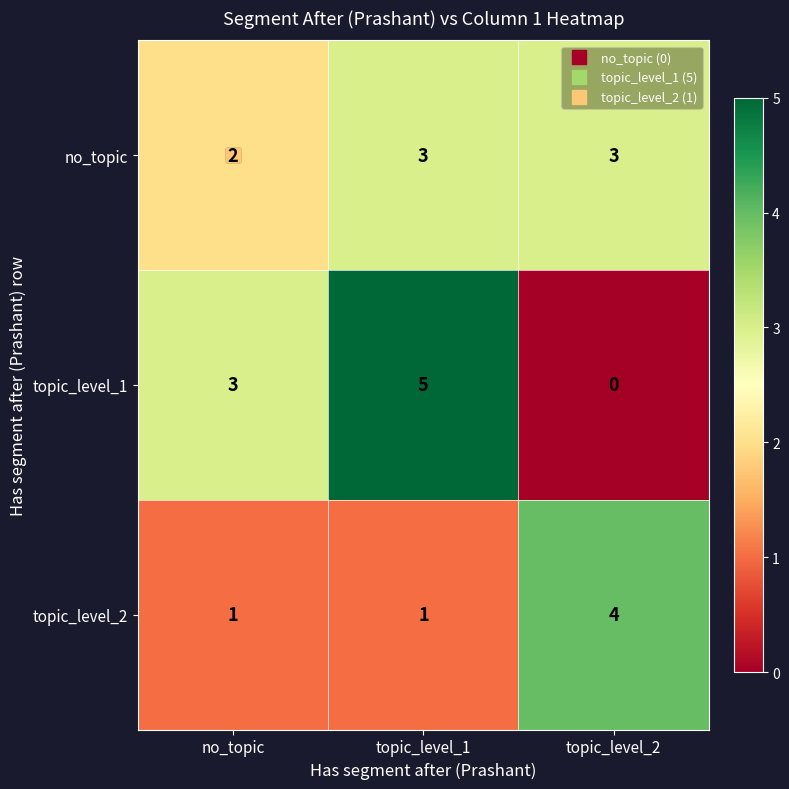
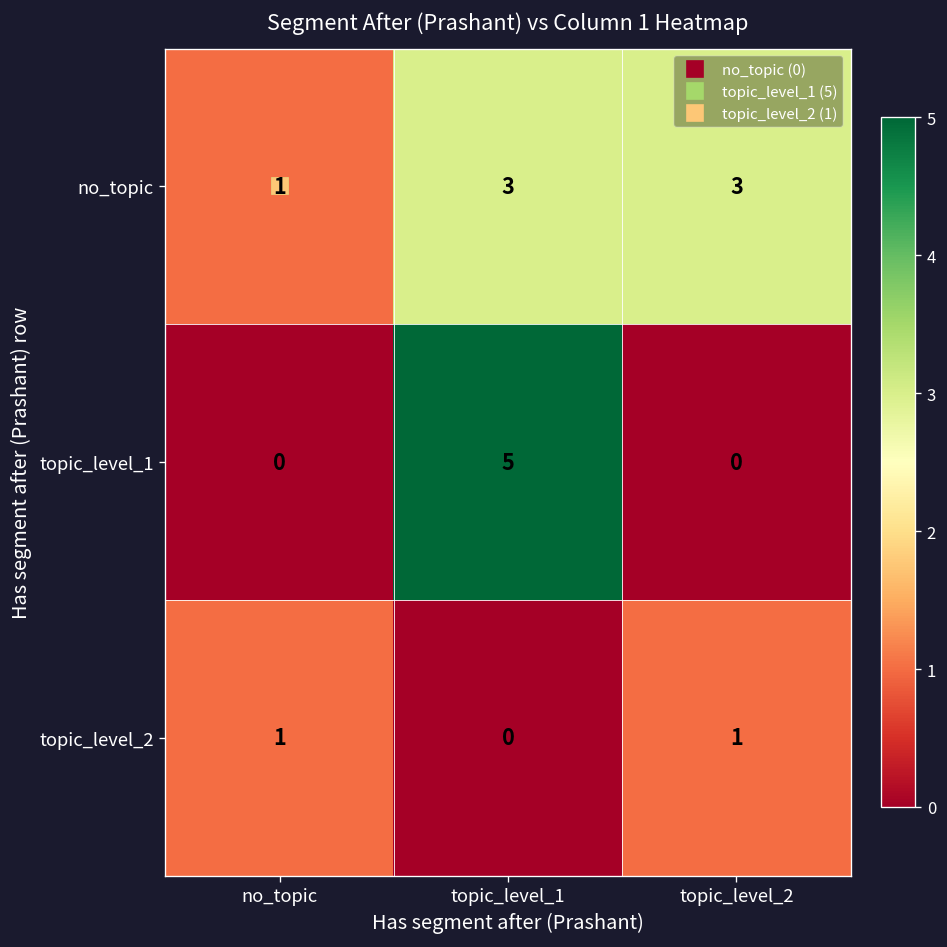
no_topic, no_topic: 2 -> 1
topic_level_1, no_topic: 3 -> 0
topic_level_2, topic_level_1: 1 -> 0
topic_level_2, topic_level_2: 4 -> 1
